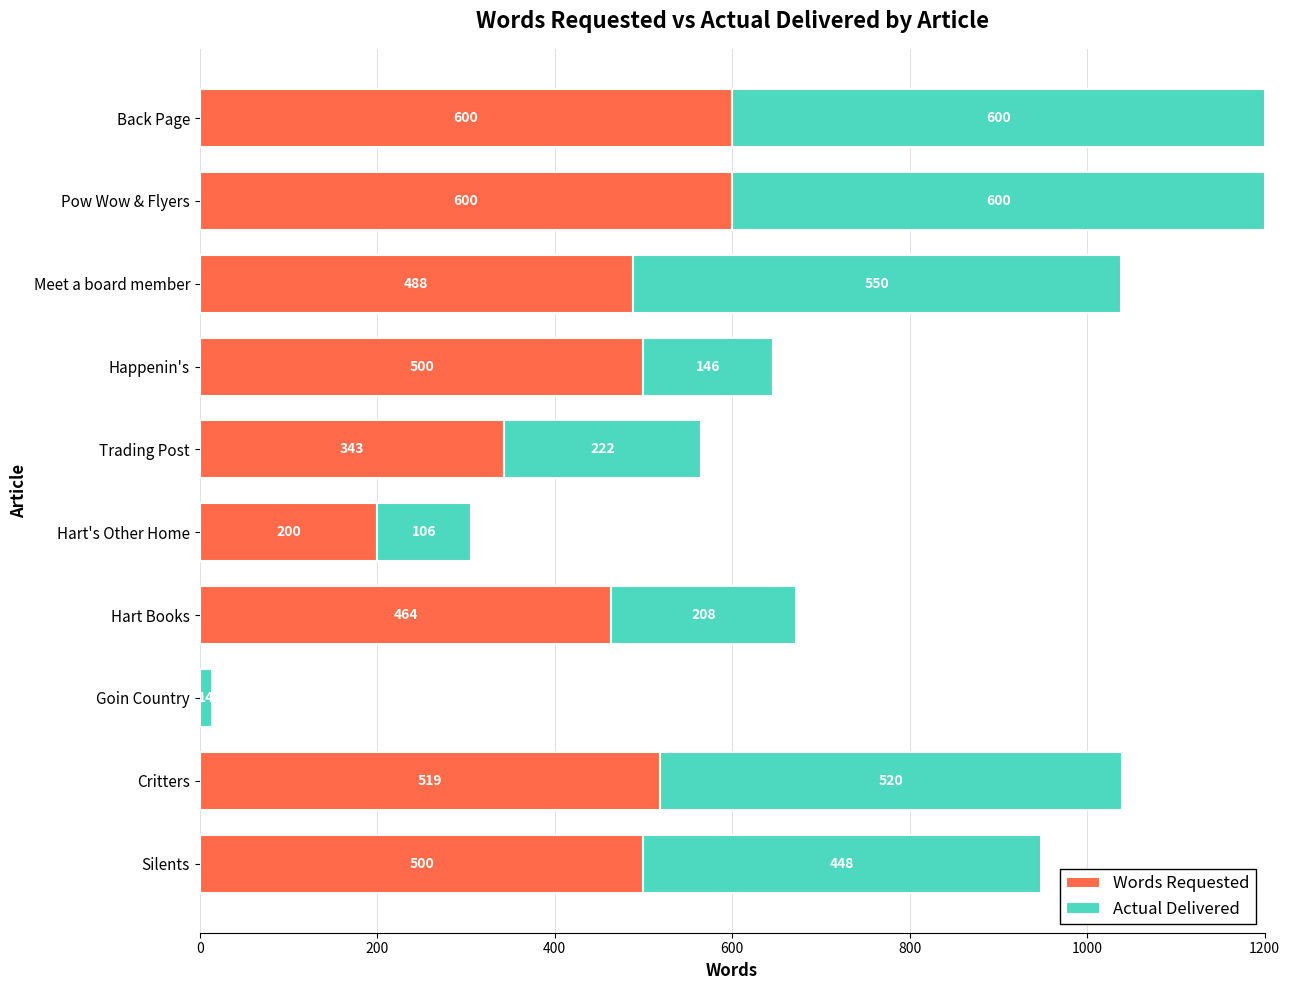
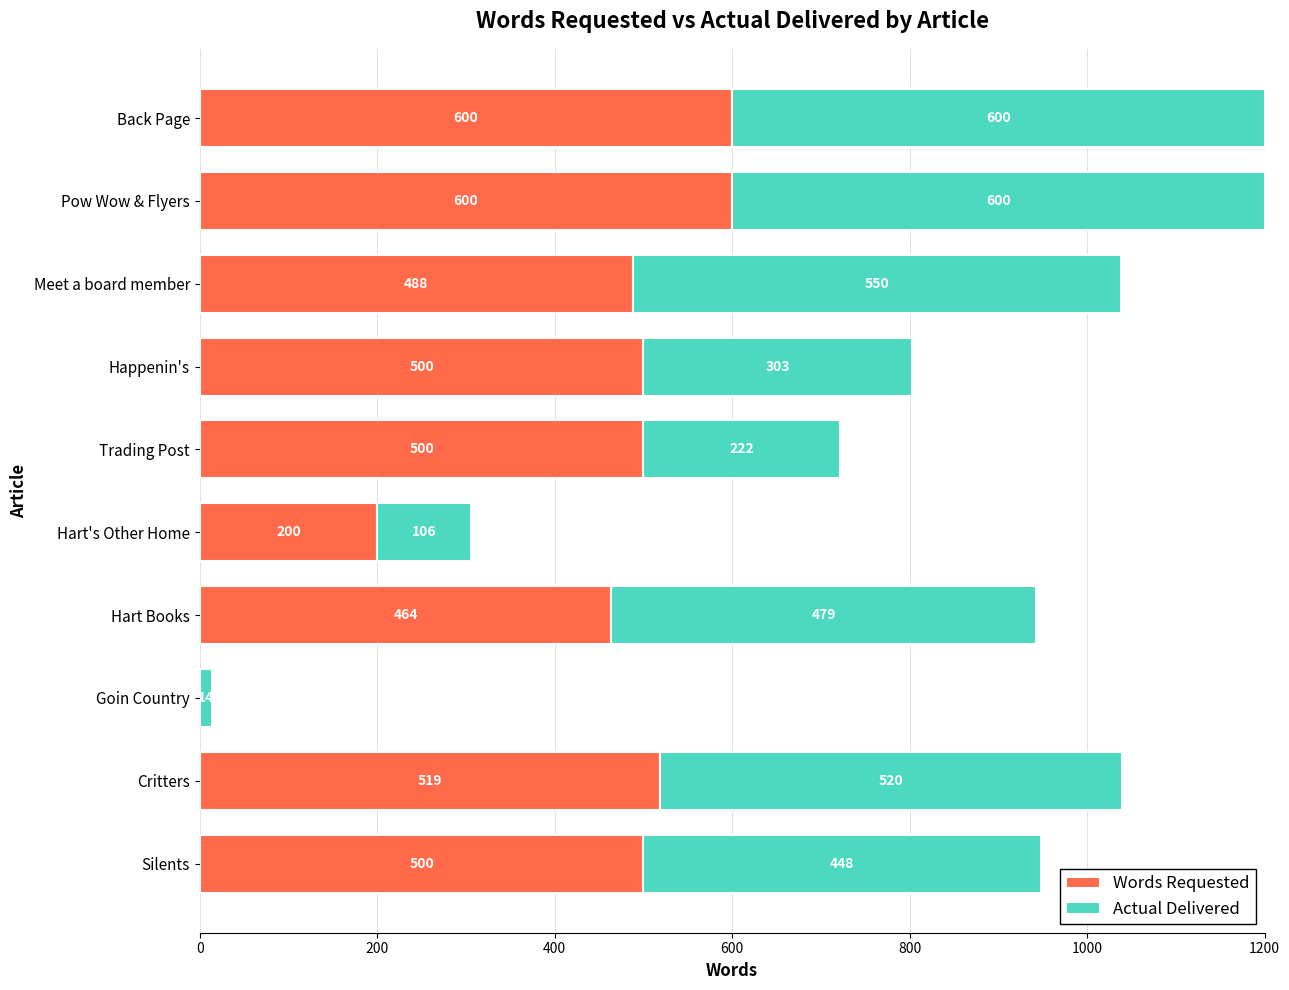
Actual Delivered, Happenin's: 146 -> 303
Words Requested, Trading Post: 343 -> 500
Actual Delivered, Hart Books: 208 -> 479
